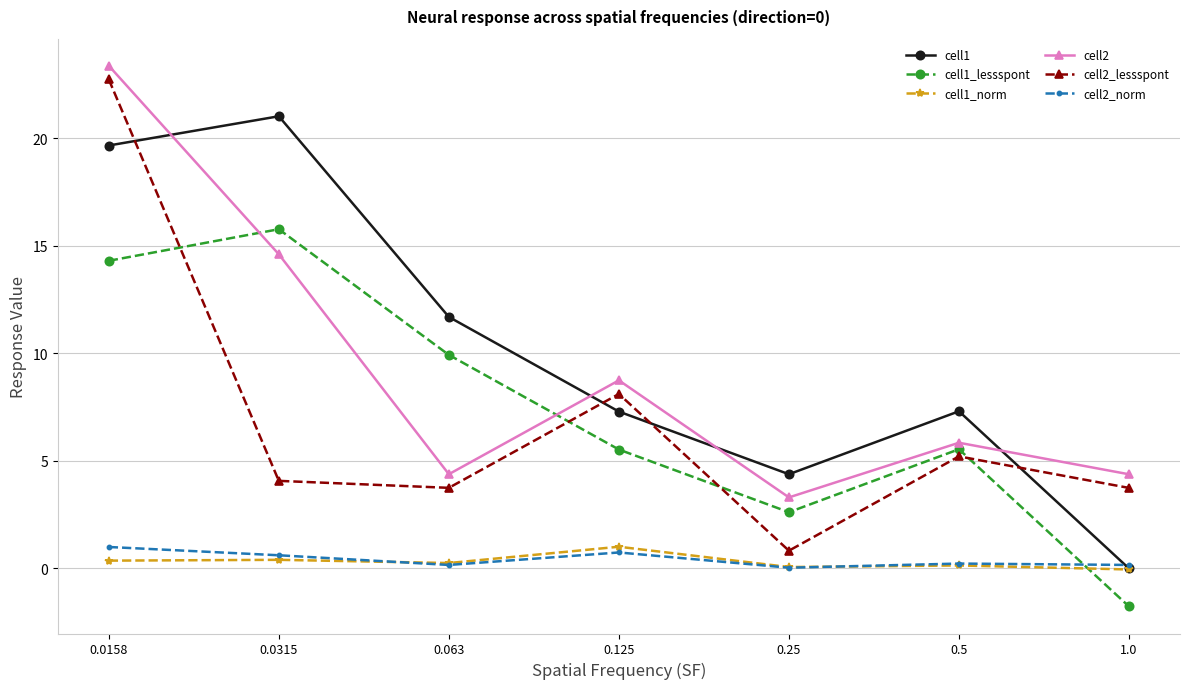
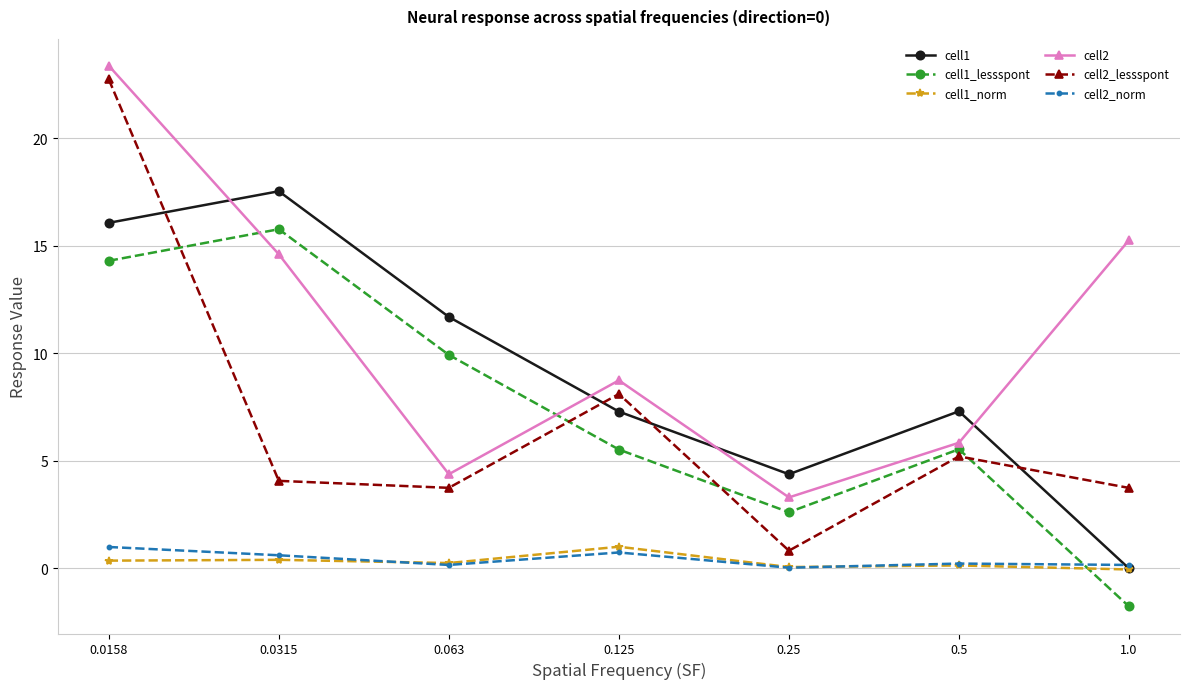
cell1, 0.0158: 19.7 -> 16.1
cell1, 0.0315: 21.0 -> 17.5
cell2, 1.0: 4.4 -> 15.3
